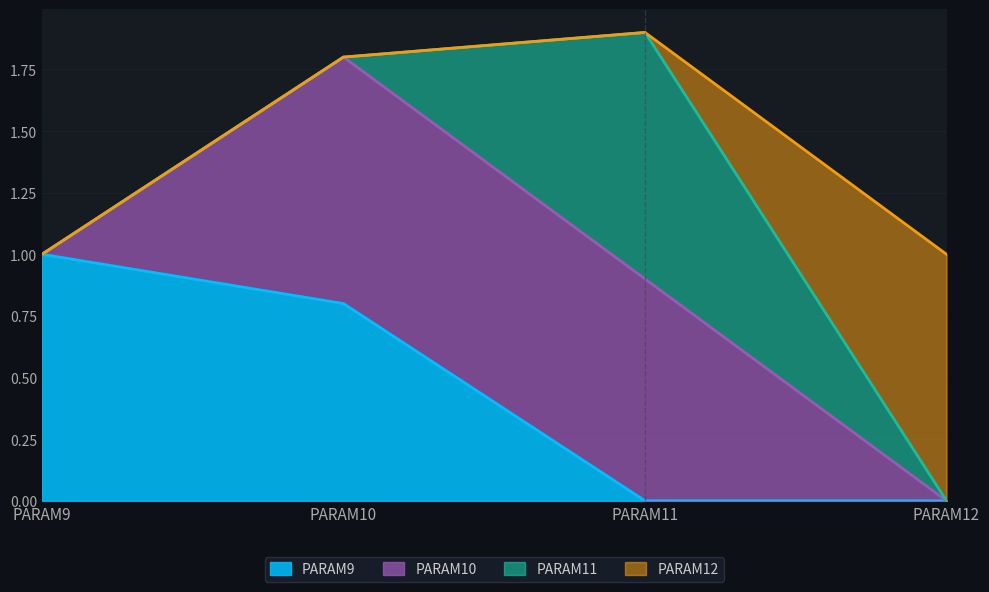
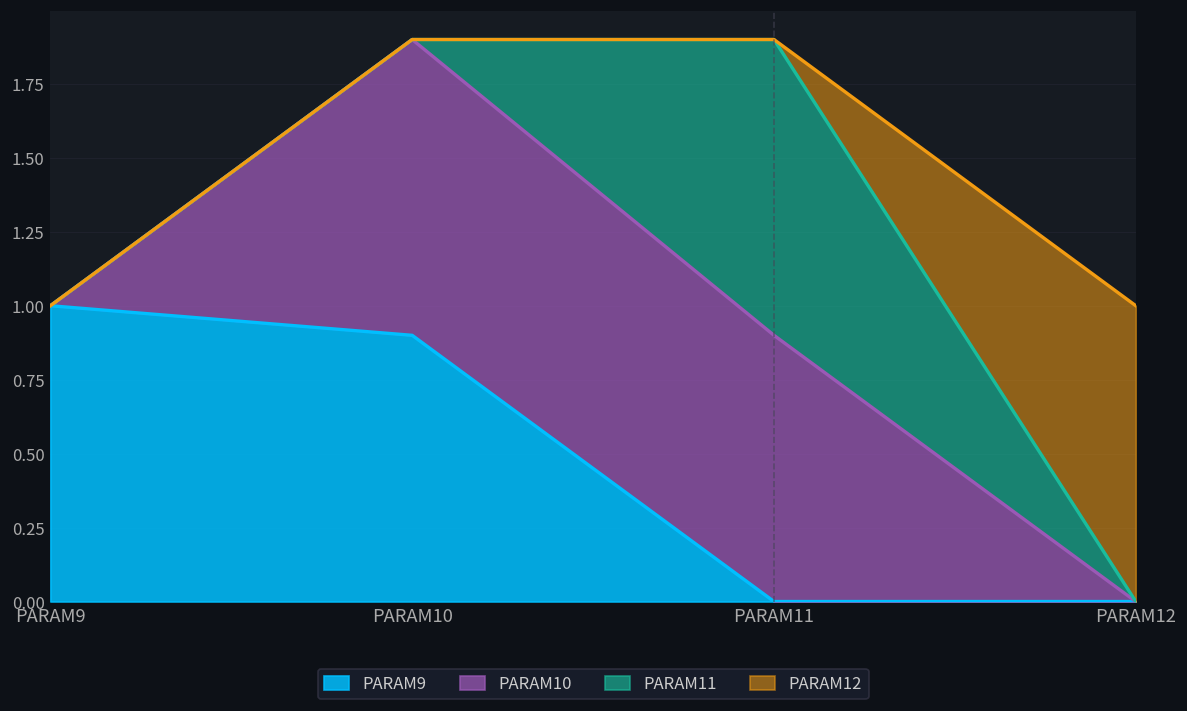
PARAM9, PARAM10: 0.8 -> 0.9
